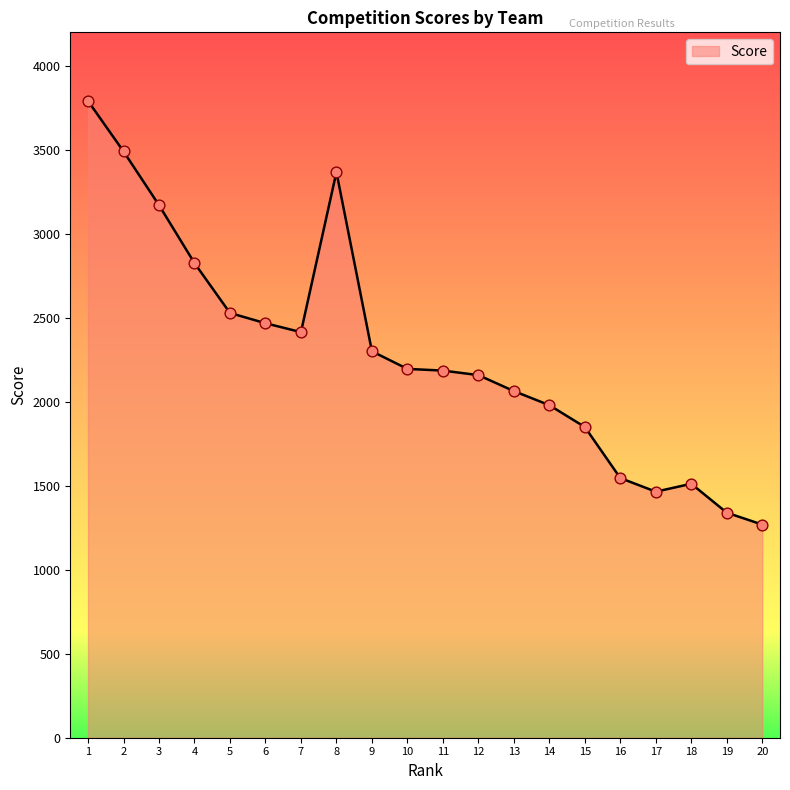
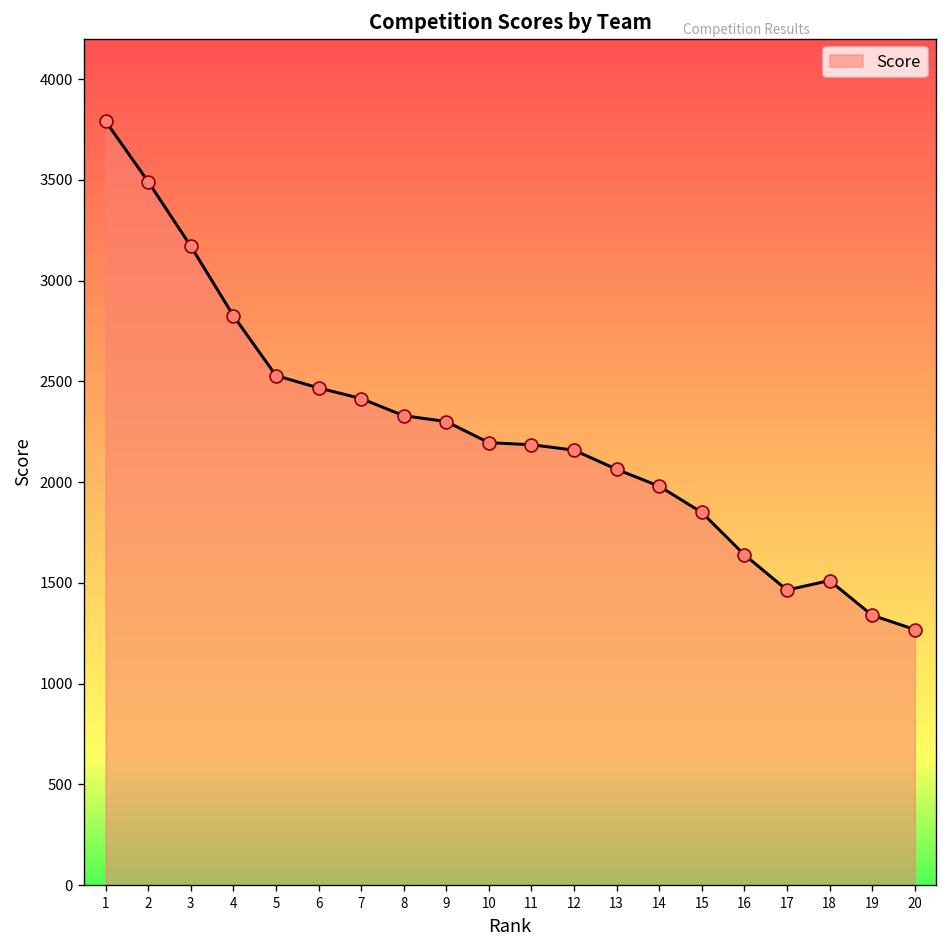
8: 3370 -> 2330
16: 1550 -> 1640
